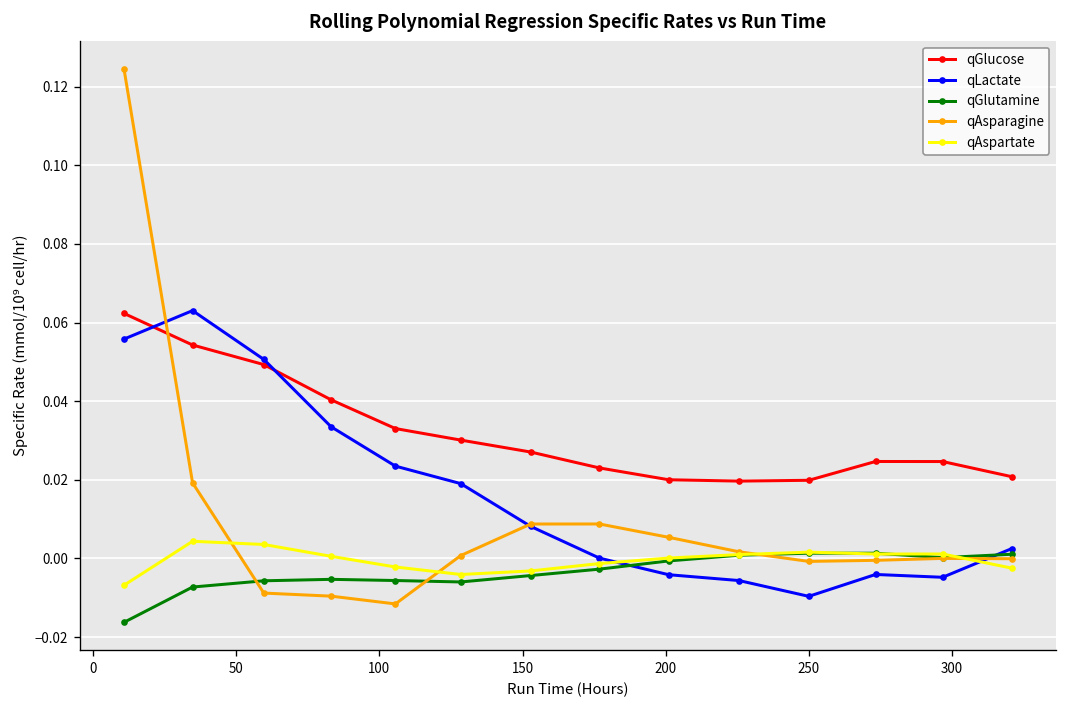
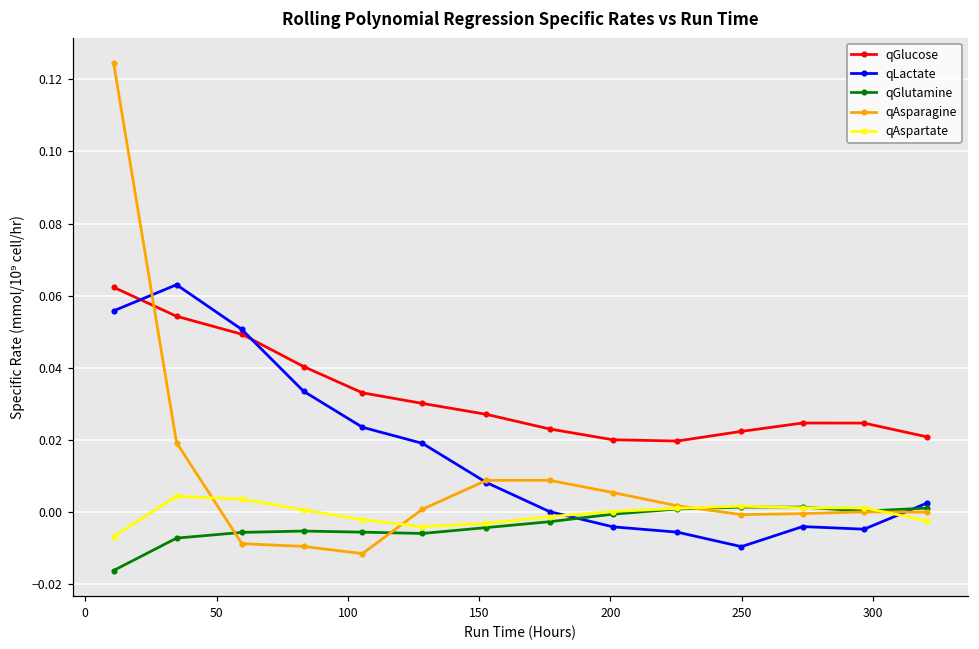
qGlucose, 250: 0.020 -> 0.022
